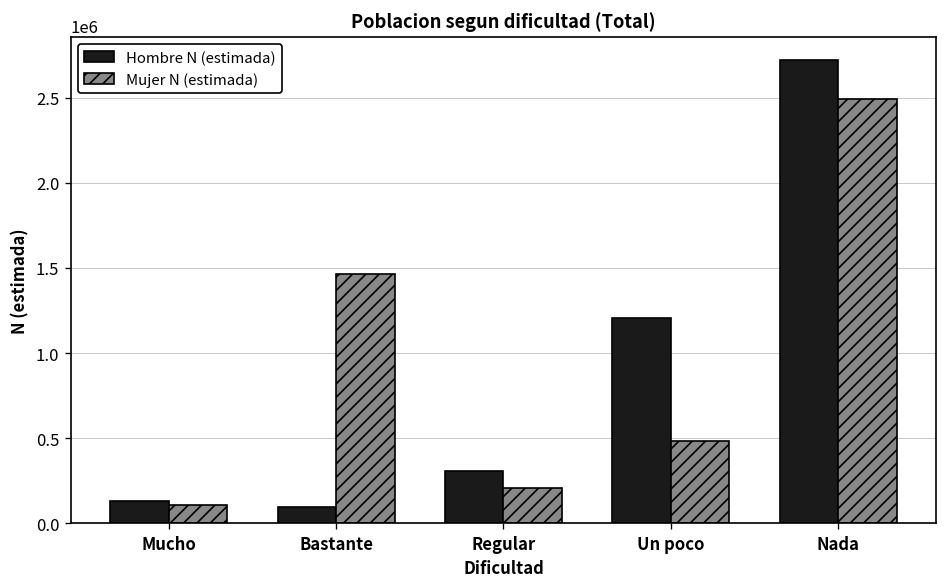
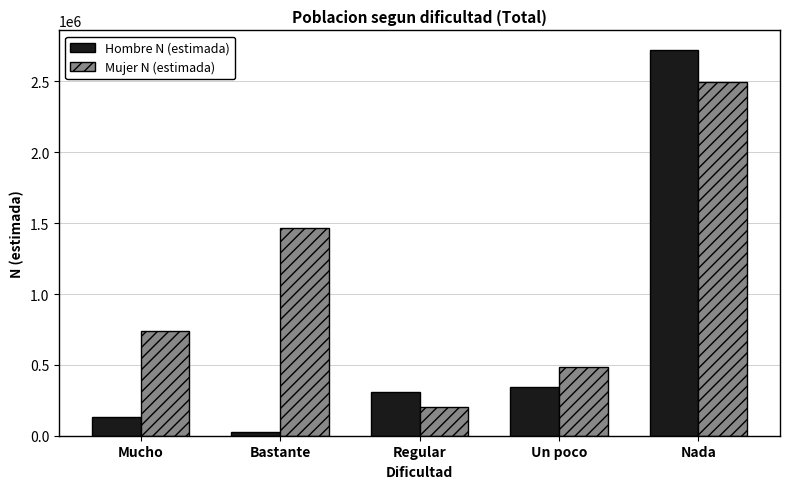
Mujer N (estimada), Mucho: 110000 -> 740000
Hombre N (estimada), Bastante: 90000 -> 30000
Hombre N (estimada), Un poco: 1210000 -> 350000
